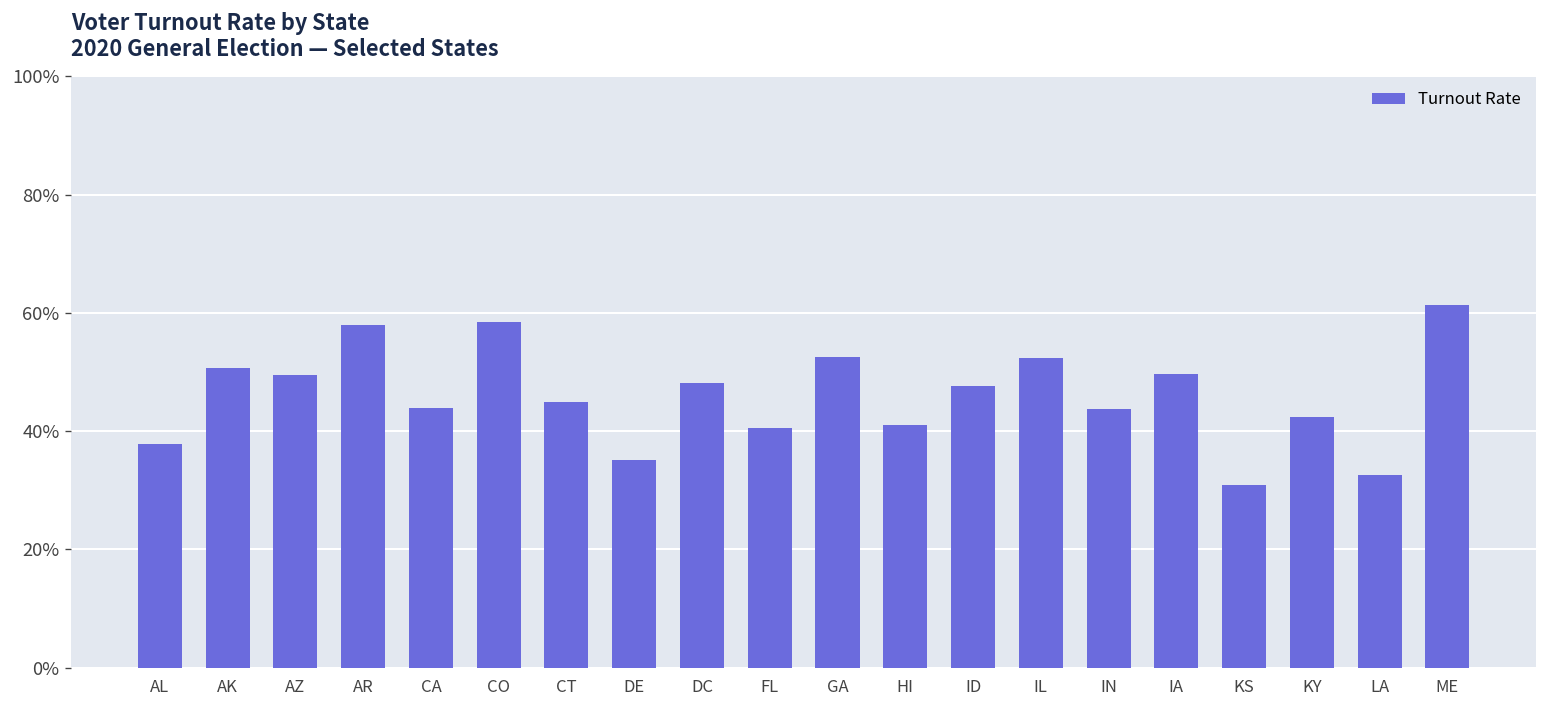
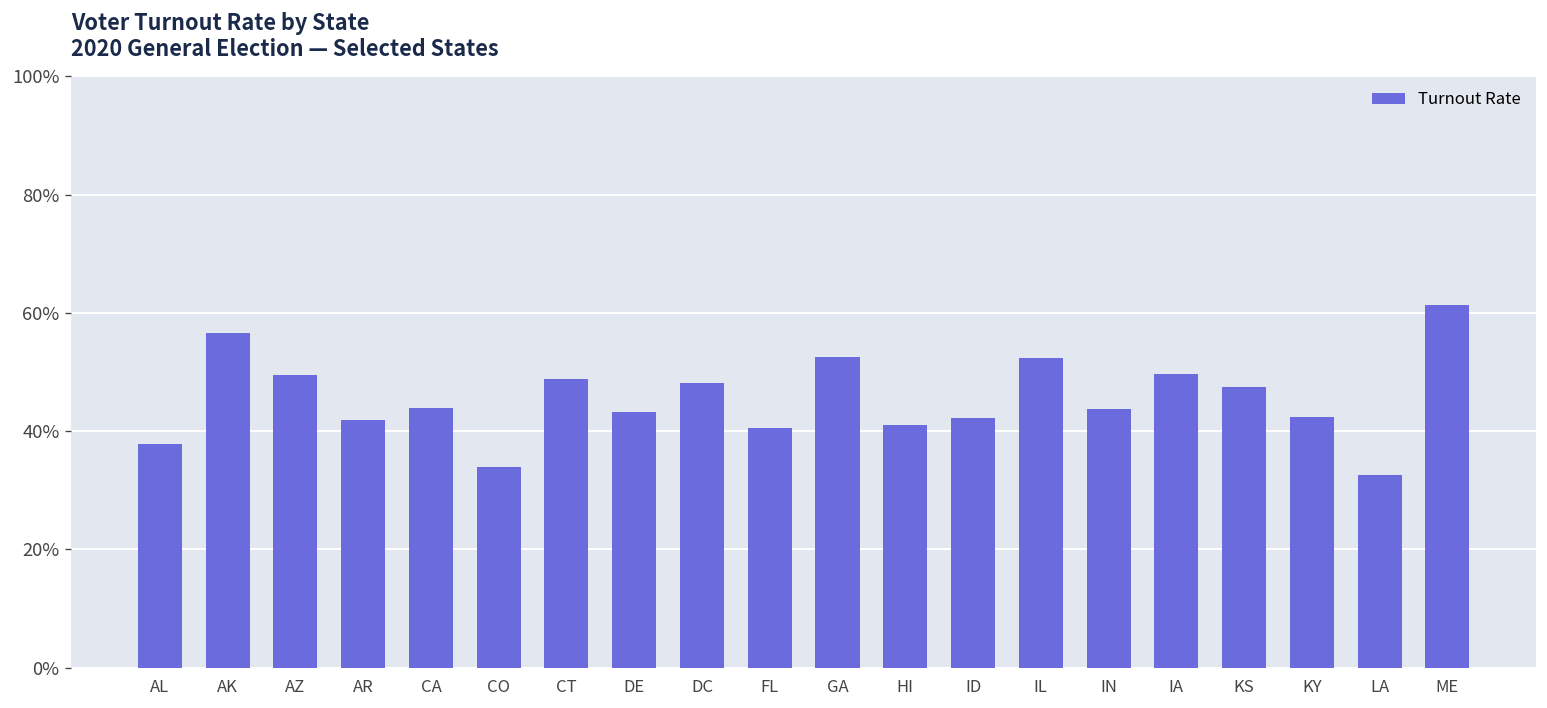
AK: 51% -> 57%
AR: 58% -> 42%
CO: 58% -> 34%
CT: 45% -> 49%
DE: 35% -> 43%
ID: 48% -> 42%
KS: 31% -> 48%
